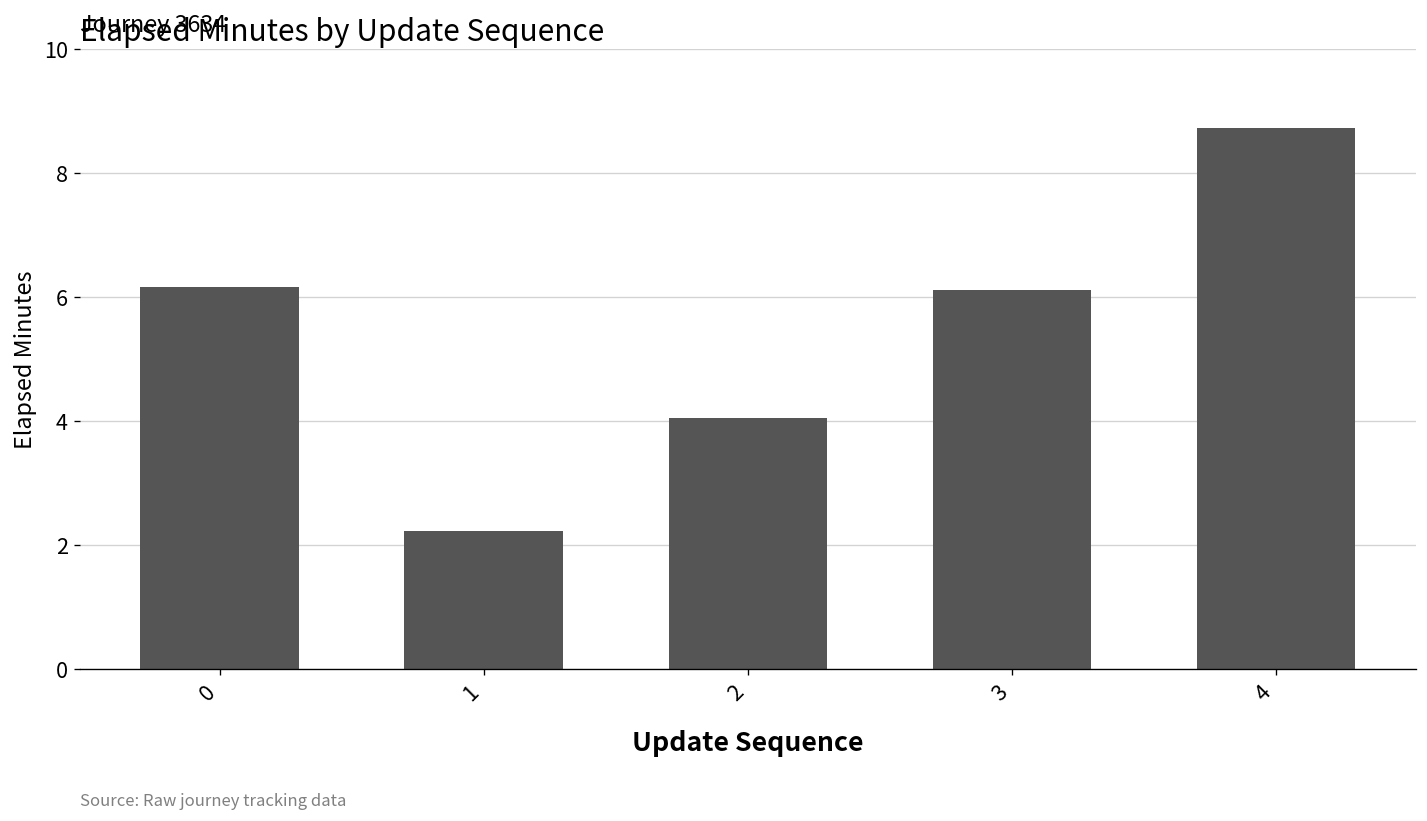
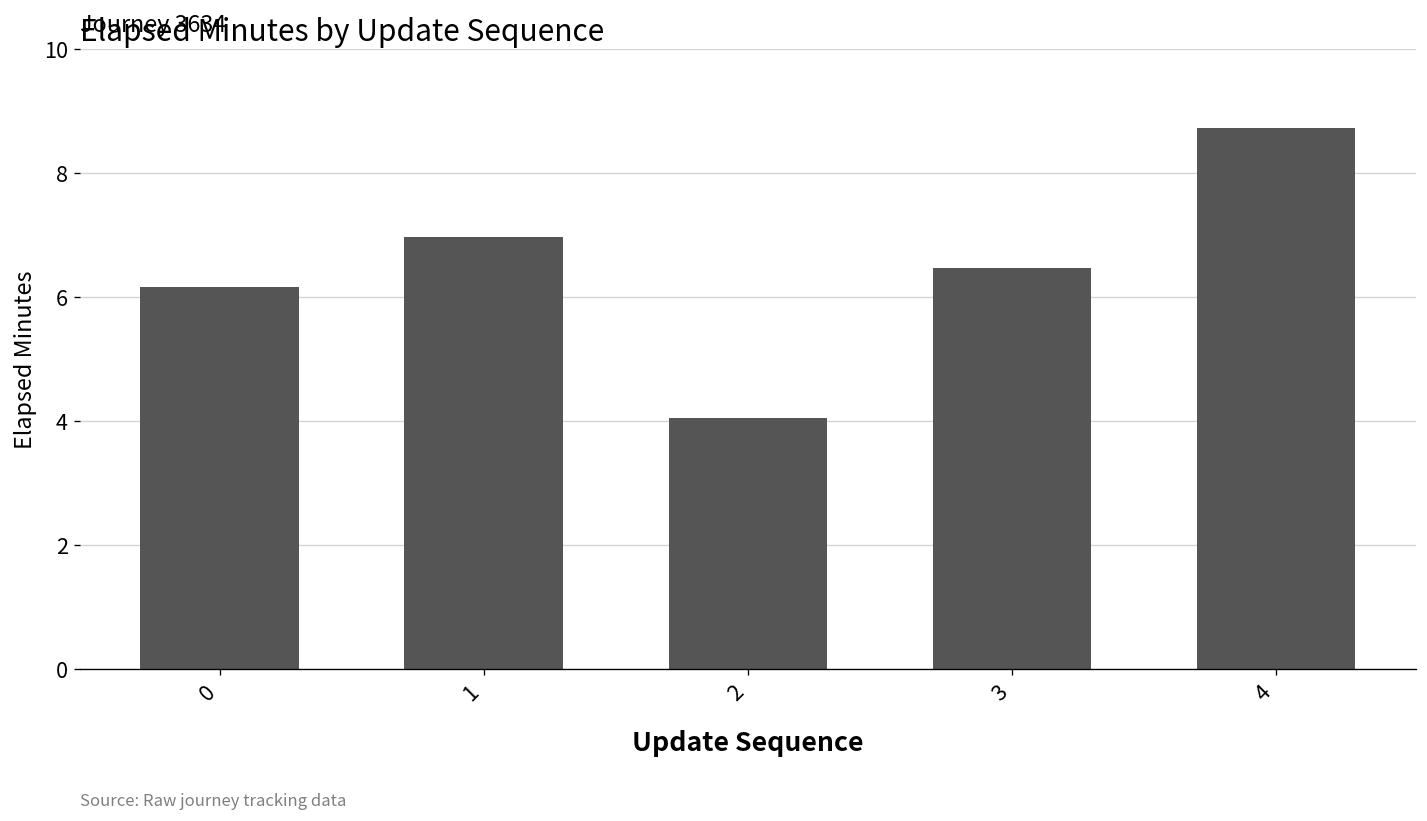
1: 2.2 -> 7.0
3: 6.1 -> 6.5
